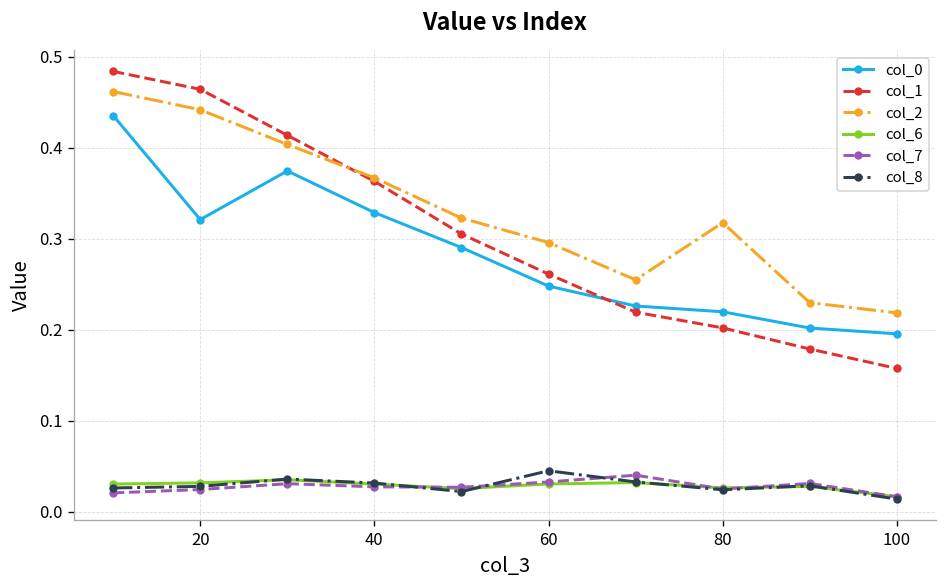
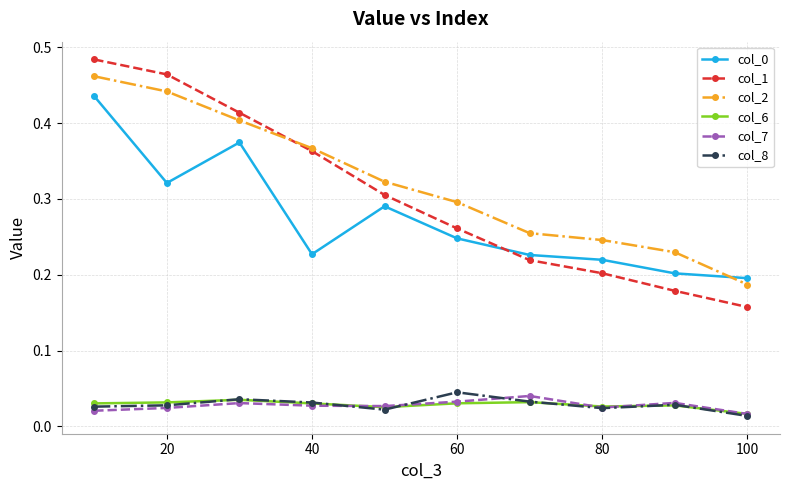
col_0, 40: 0.33 -> 0.23
col_2, 80: 0.32 -> 0.25
col_2, 100: 0.22 -> 0.19
